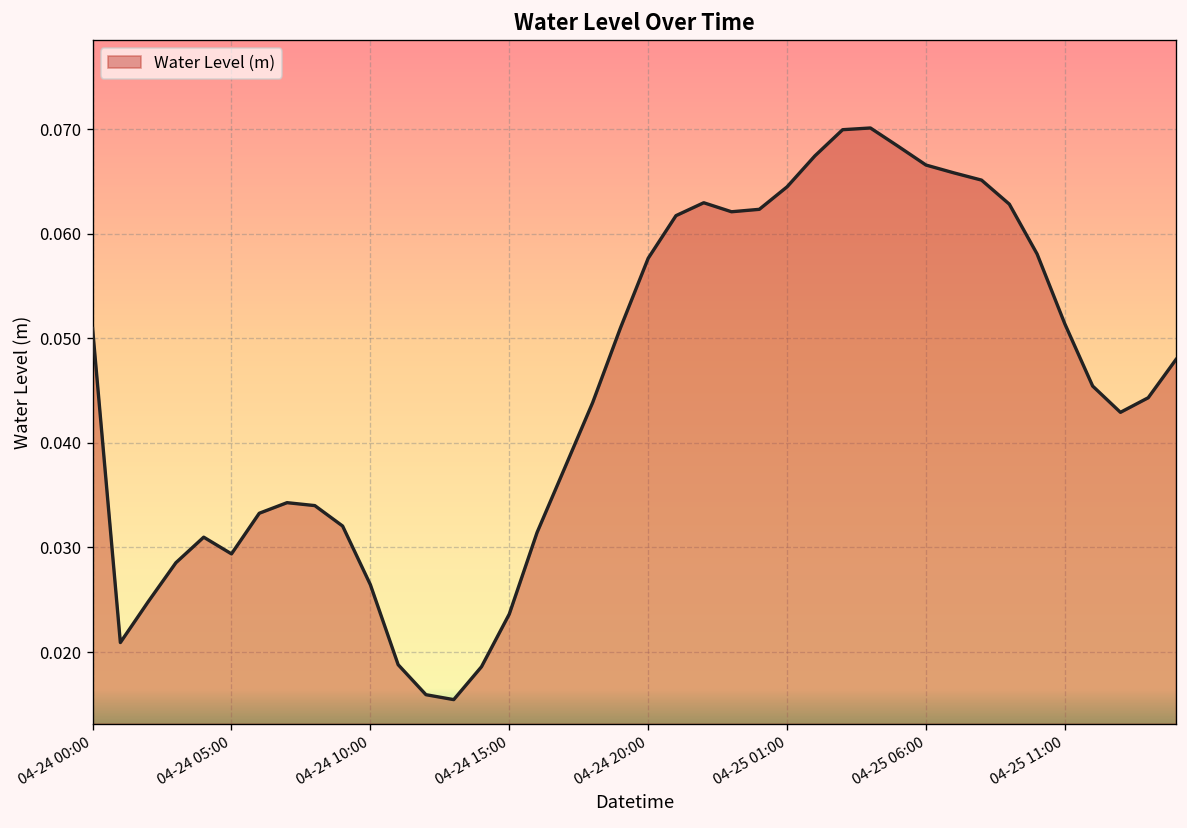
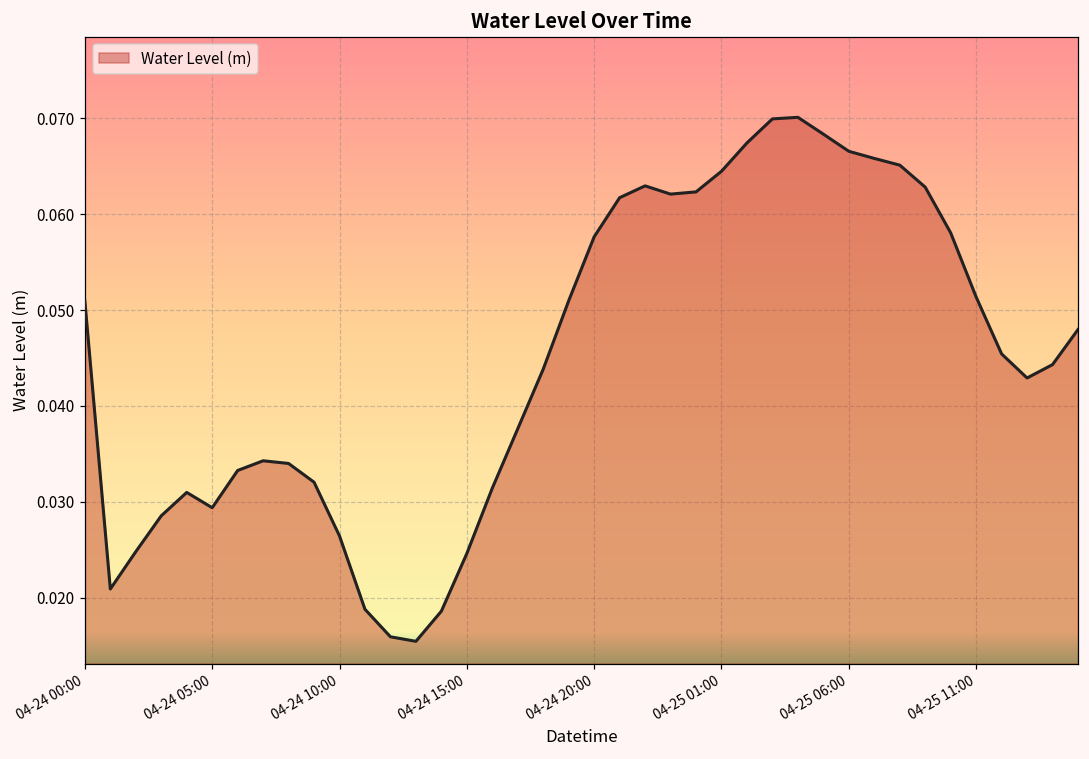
04-24 15:00: 0.024 -> 0.025
